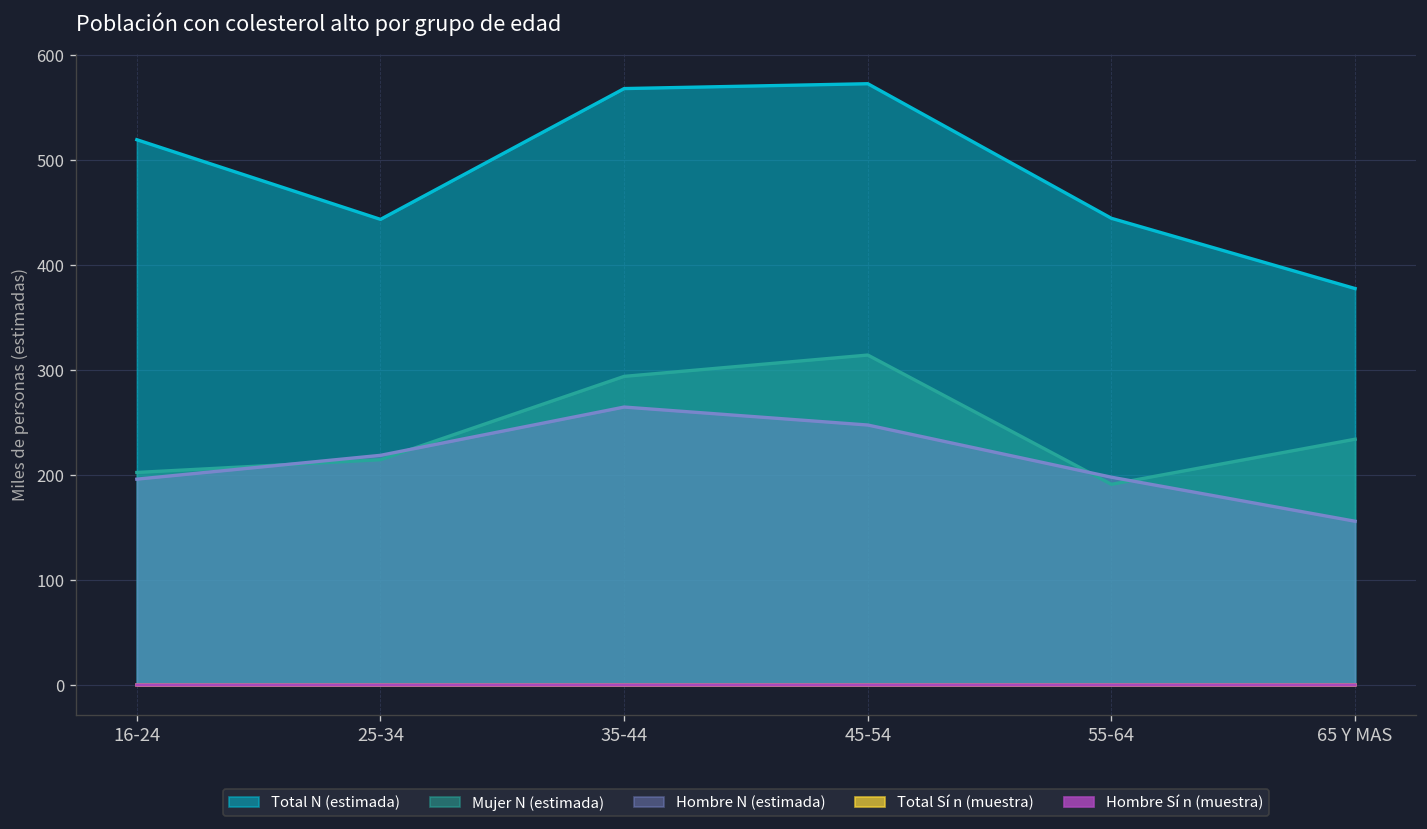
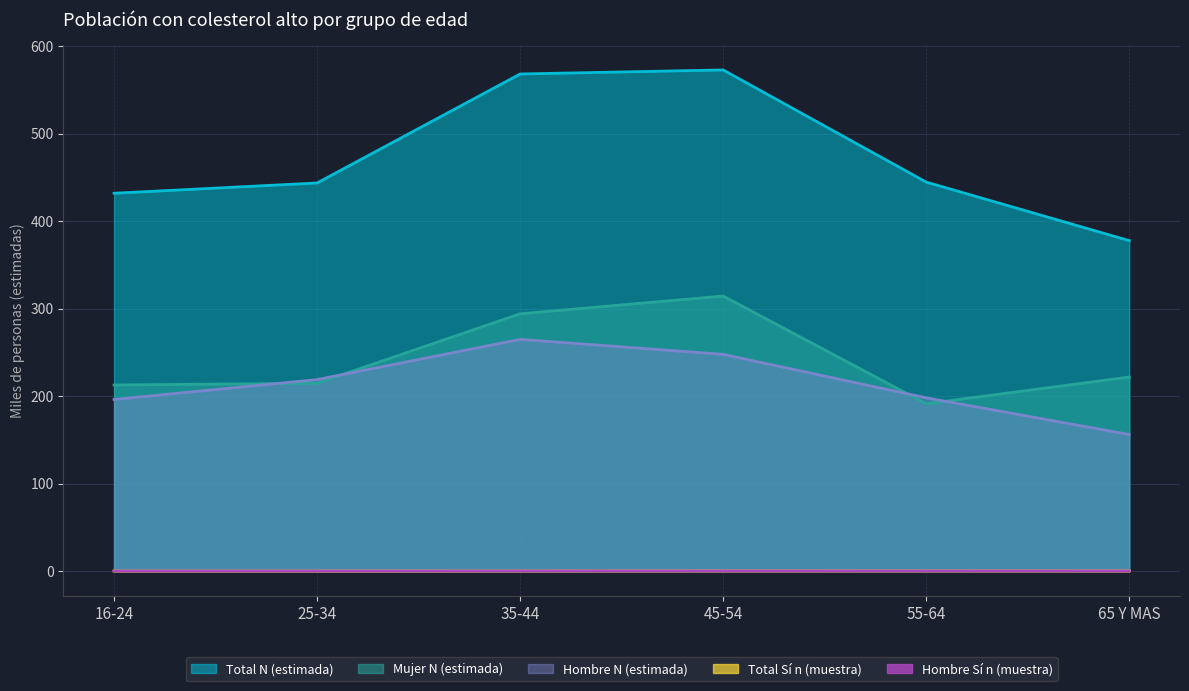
Total N (estimada), 16-24: 520 -> 430
Mujer N (estimada), 16-24: 200 -> 210
Mujer N (estimada), 65 Y MAS: 230 -> 220
